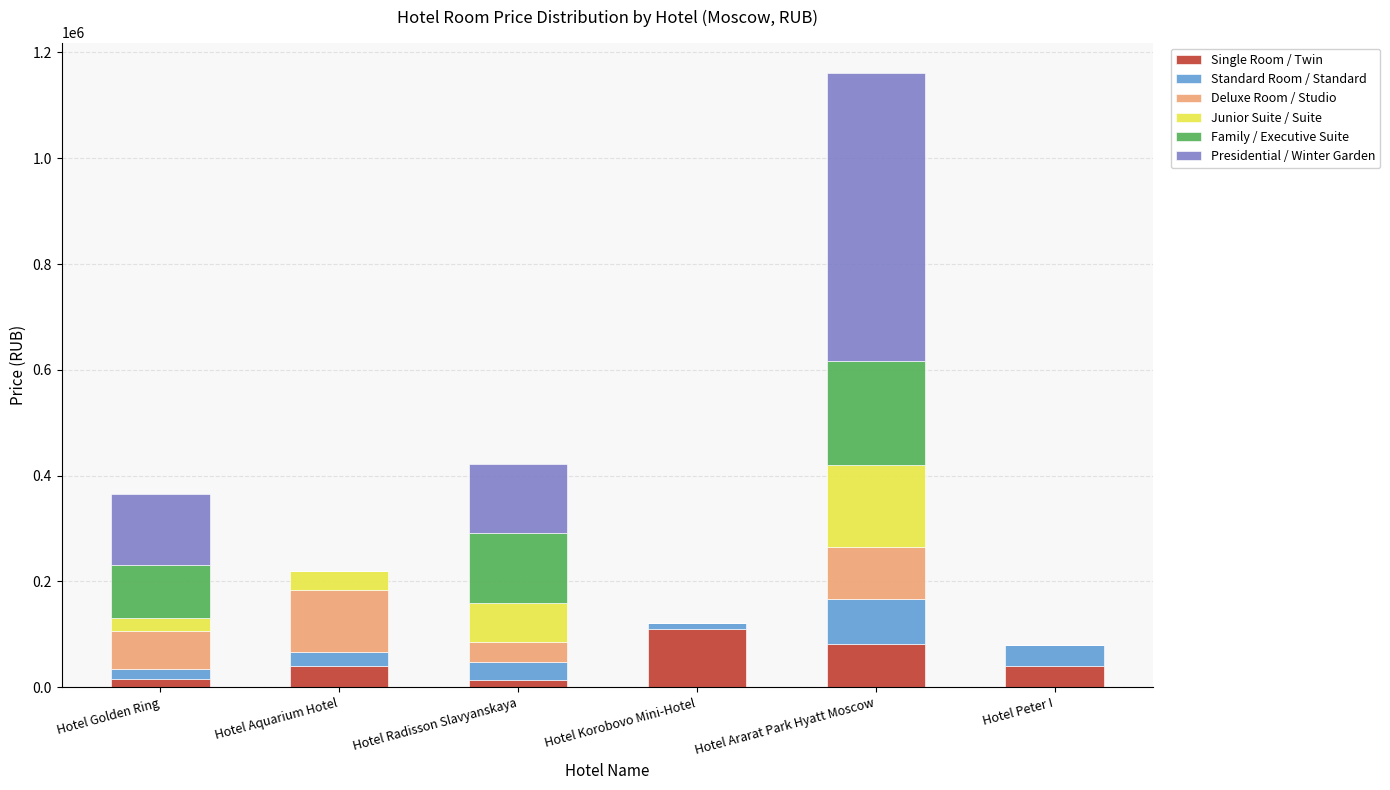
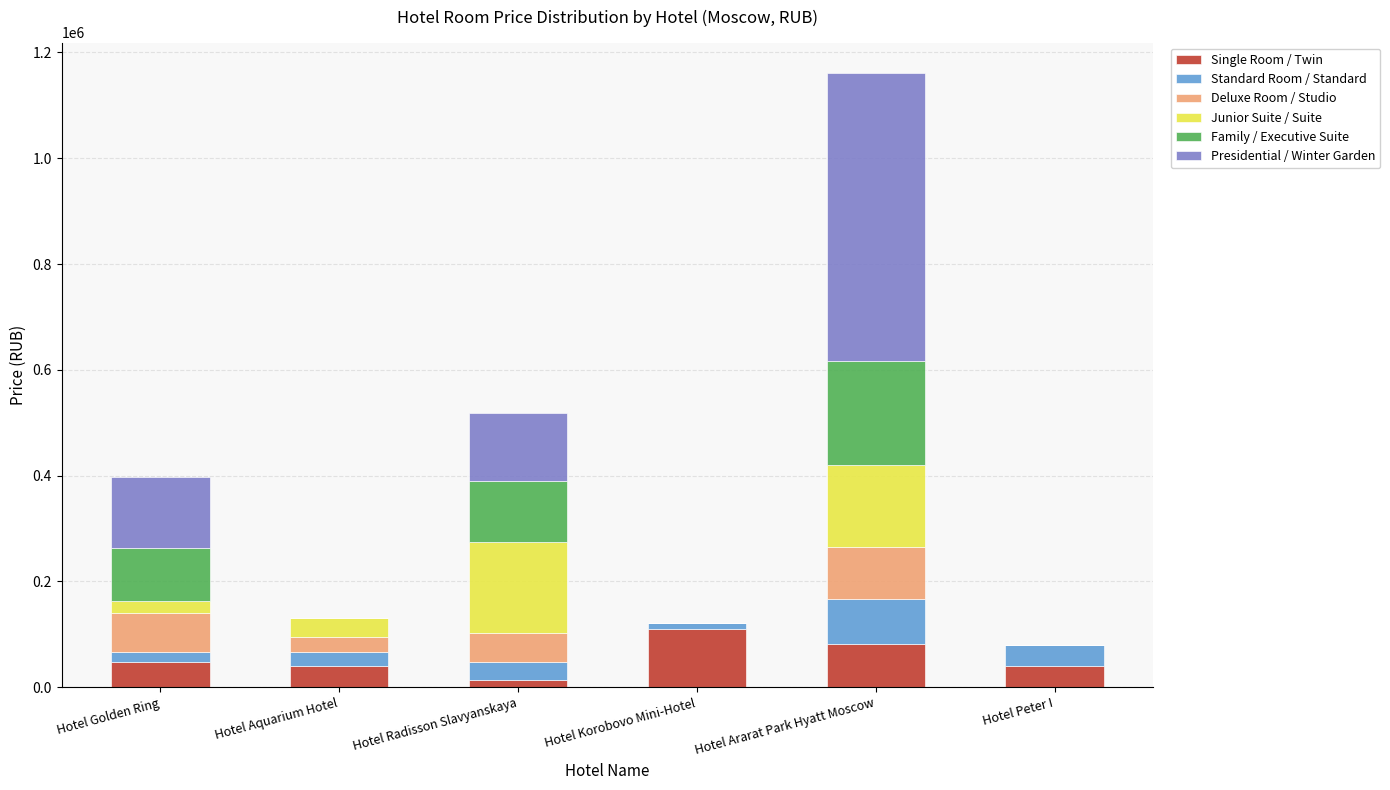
Single Room / Twin, Hotel Golden Ring: 20000 -> 50000
Deluxe Room / Studio, Hotel Aquarium Hotel: 120000 -> 30000
Deluxe Room / Studio, Hotel Radisson Slavyanskaya: 40000 -> 50000
Junior Suite / Suite, Hotel Radisson Slavyanskaya: 70000 -> 170000
Family / Executive Suite, Hotel Radisson Slavyanskaya: 130000 -> 120000
